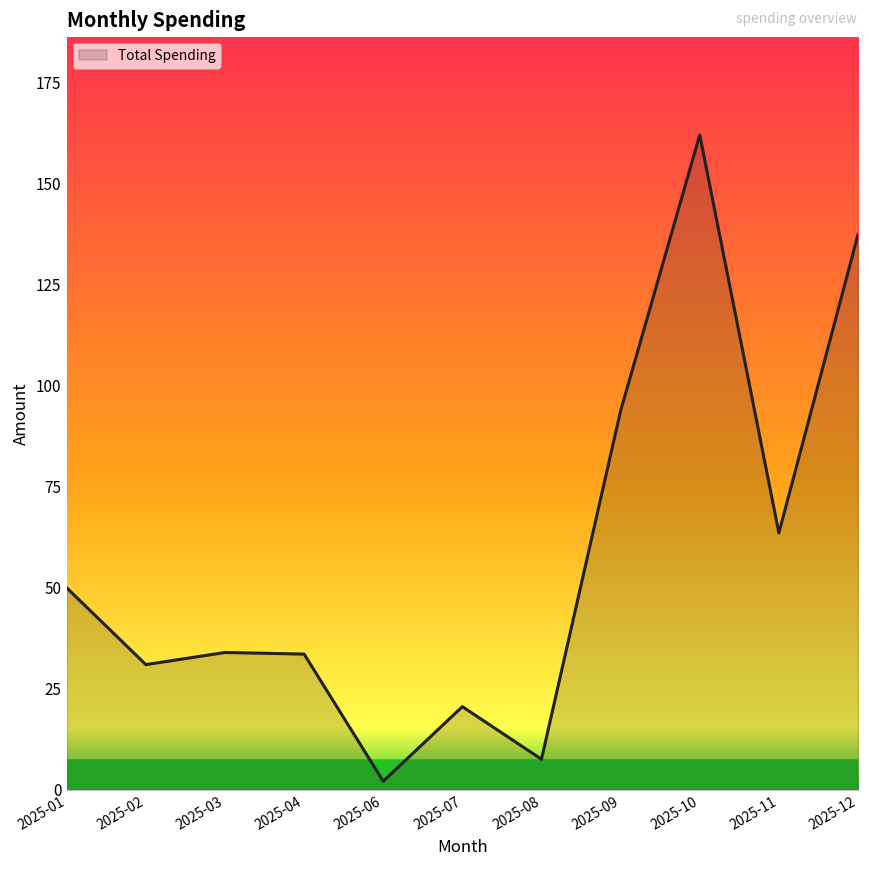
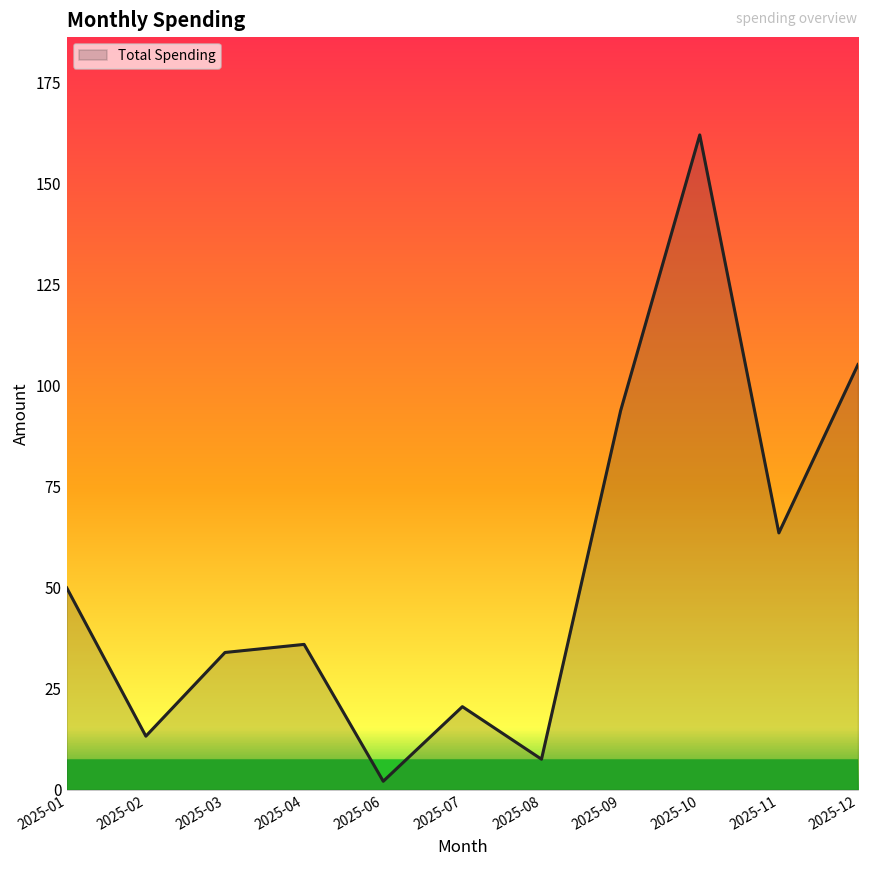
2025-02: 31 -> 13
2025-04: 34 -> 36
2025-12: 137 -> 105
